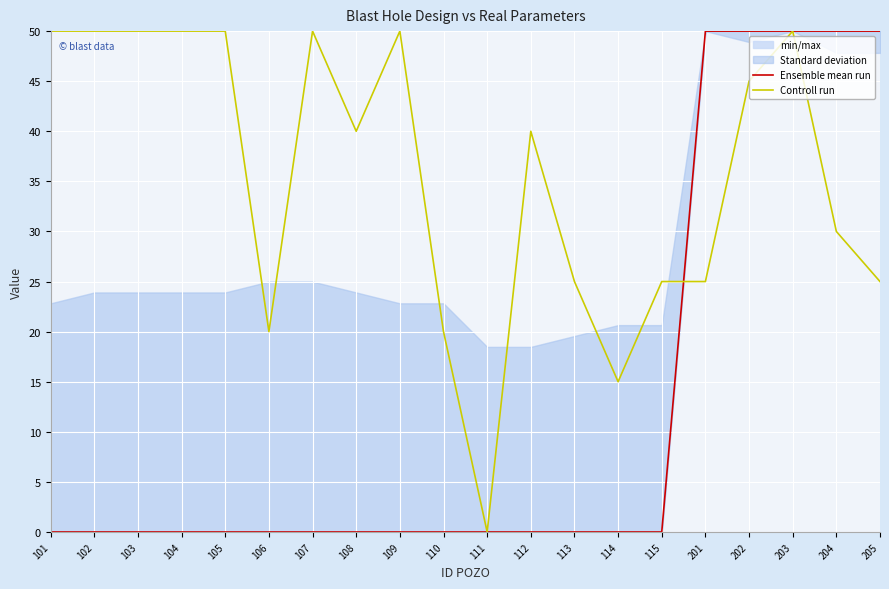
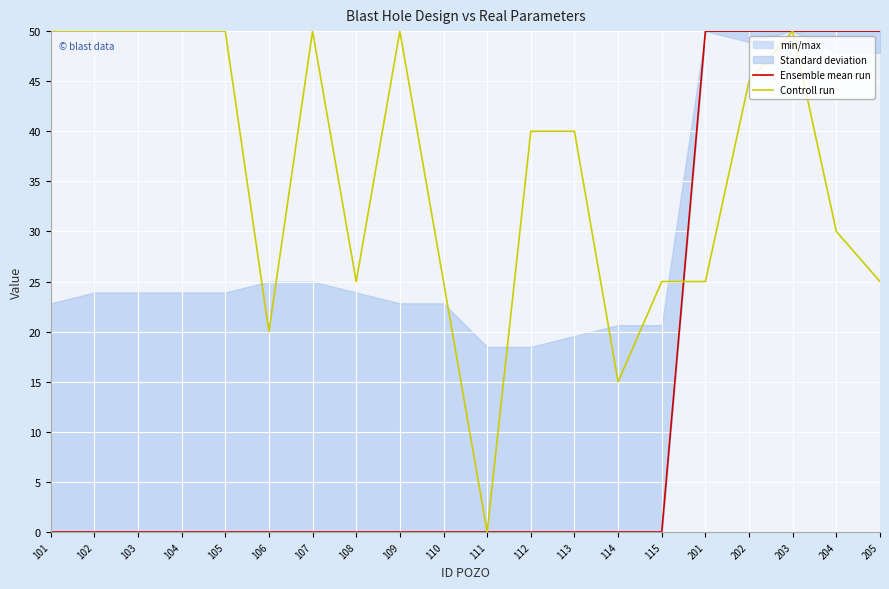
Controll run, 108: 40.0 -> 25.0
Controll run, 110: 20.0 -> 25.0
Controll run, 113: 25.0 -> 40.0
